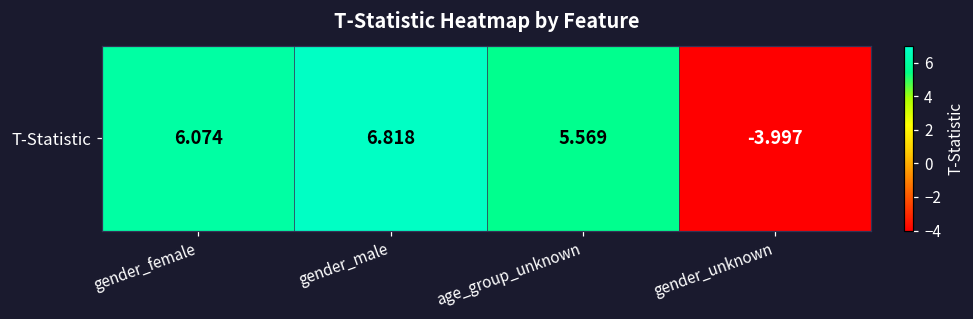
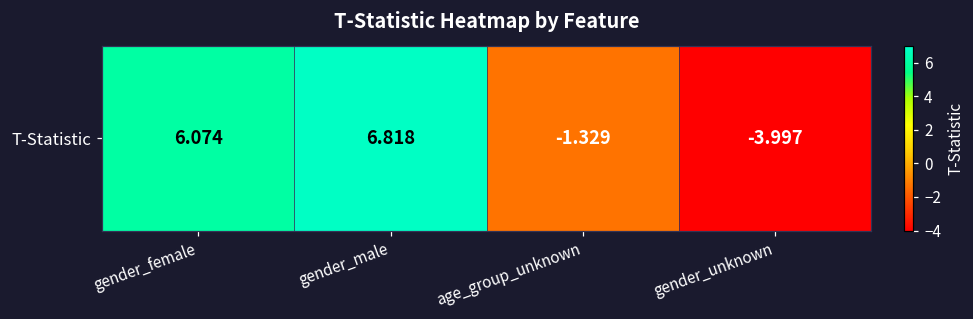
T-Statistic, age_group_unknown: 5.569 -> -1.329
